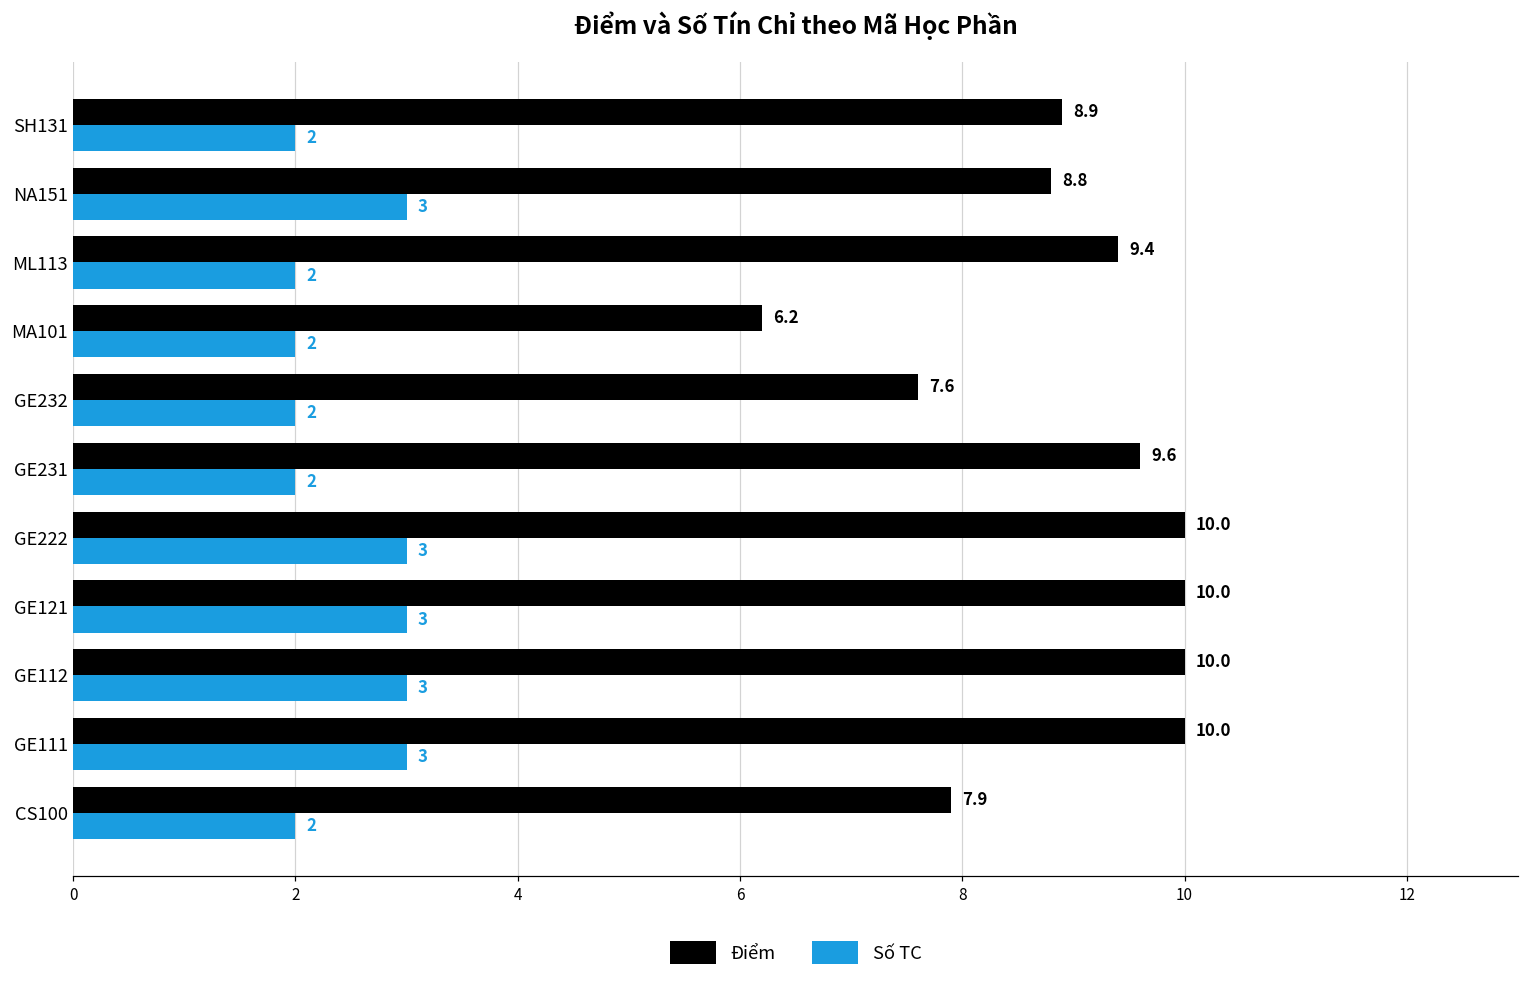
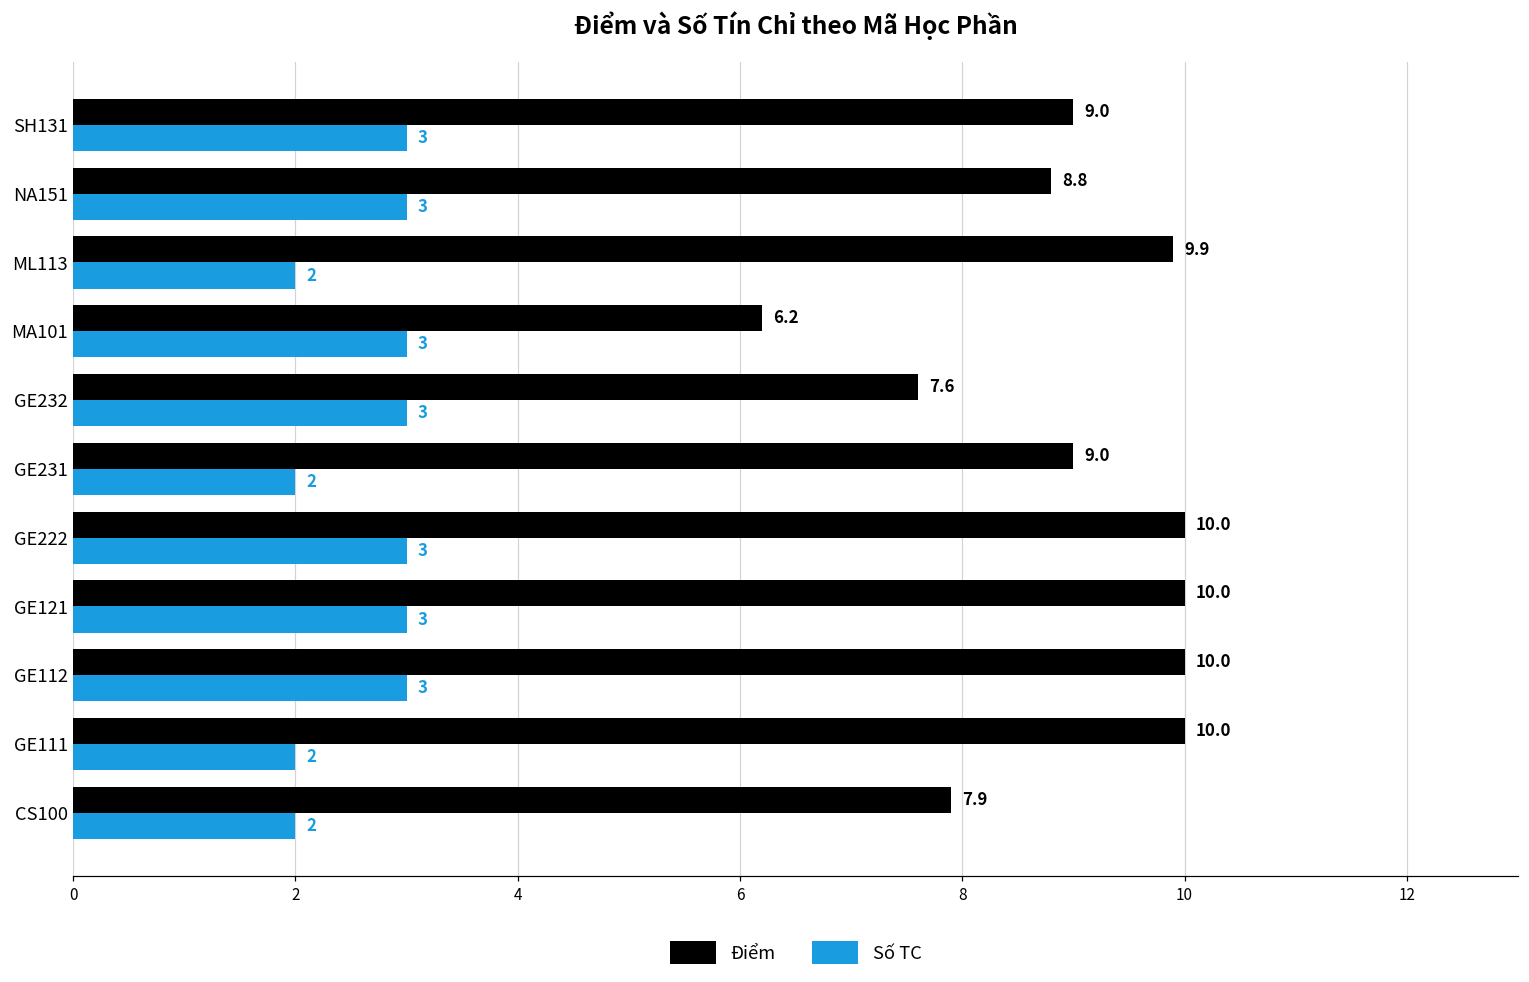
Điểm, SH131: 8.9 -> 9.0
Số TC, SH131: 2 -> 3
Điểm, ML113: 9.4 -> 9.9
Số TC, MA101: 2 -> 3
Số TC, GE232: 2 -> 3
Điểm, GE231: 9.6 -> 9.0
Số TC, GE111: 3 -> 2
